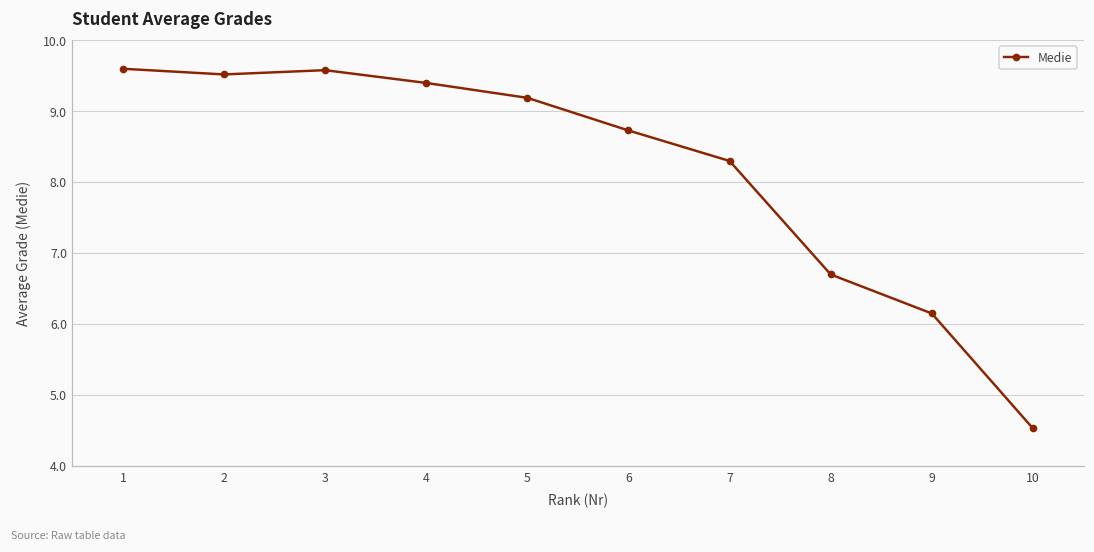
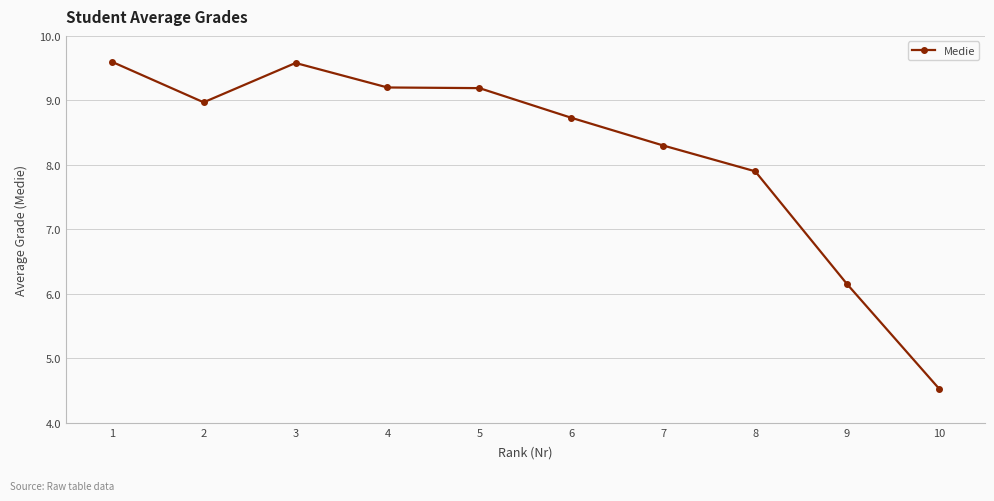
2: 9.5 -> 9.0
4: 9.4 -> 9.2
8: 6.7 -> 7.9
